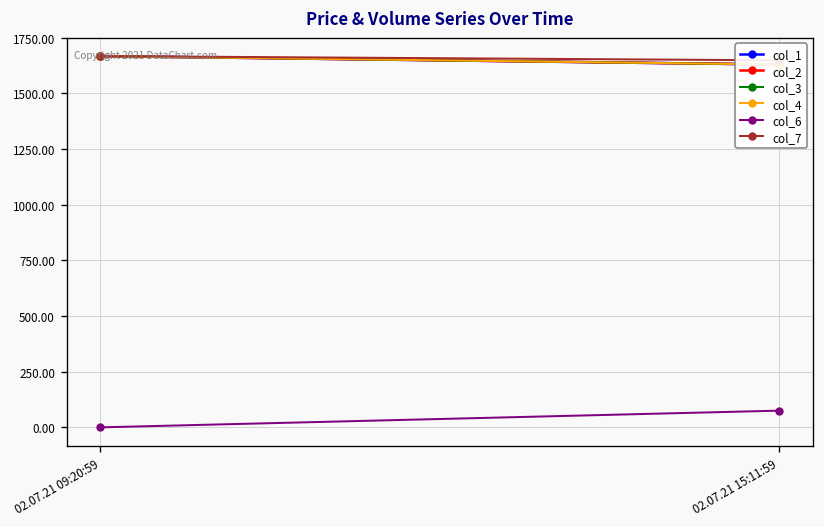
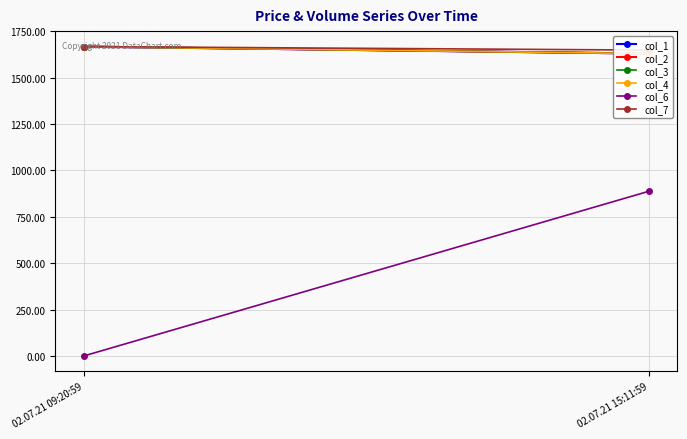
col_6, 02.07.21 15:11:59: 80 -> 890
